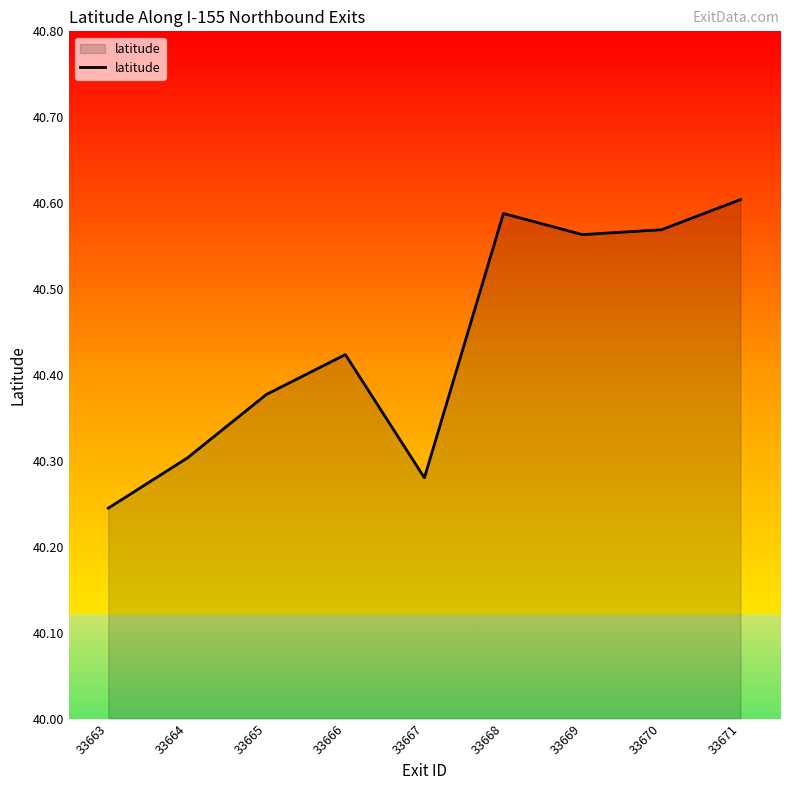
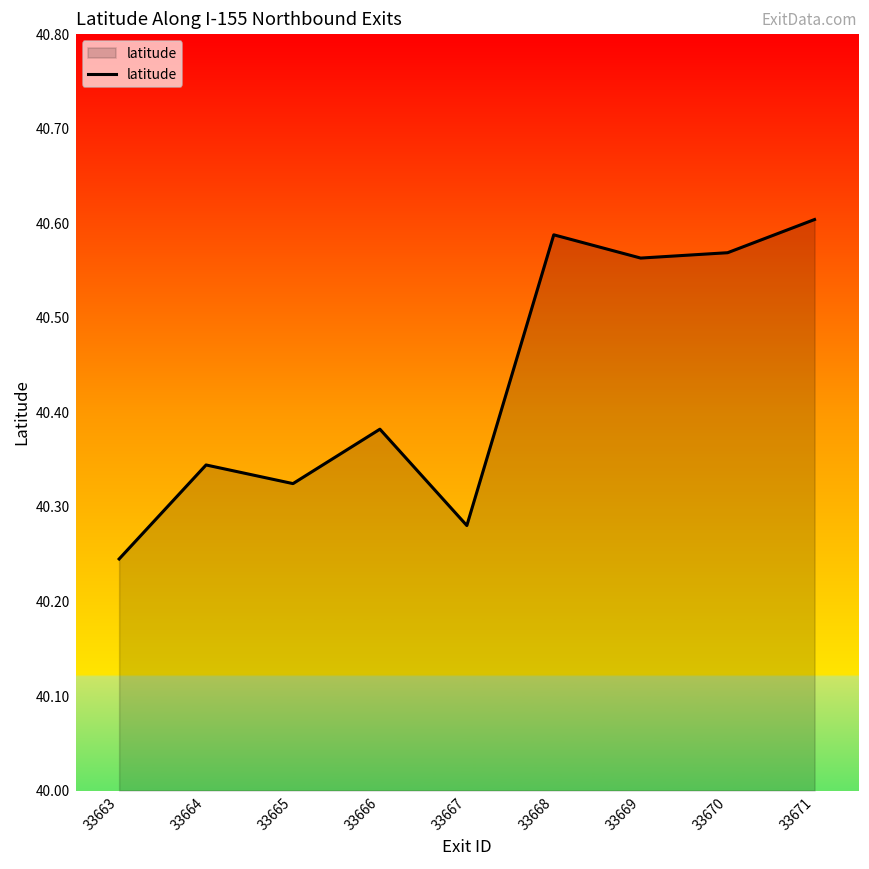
33664: 40.30 -> 40.34
33665: 40.38 -> 40.32
33666: 40.42 -> 40.38
